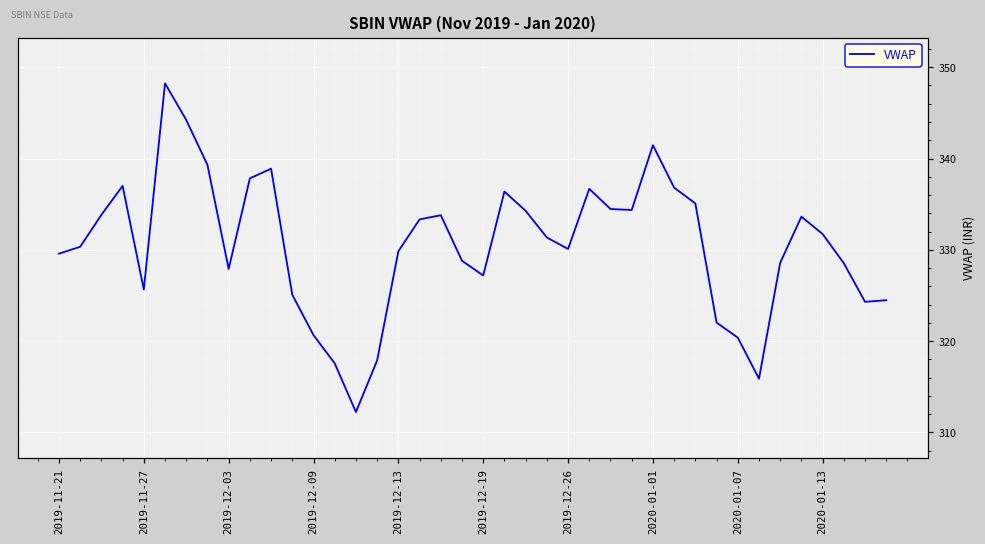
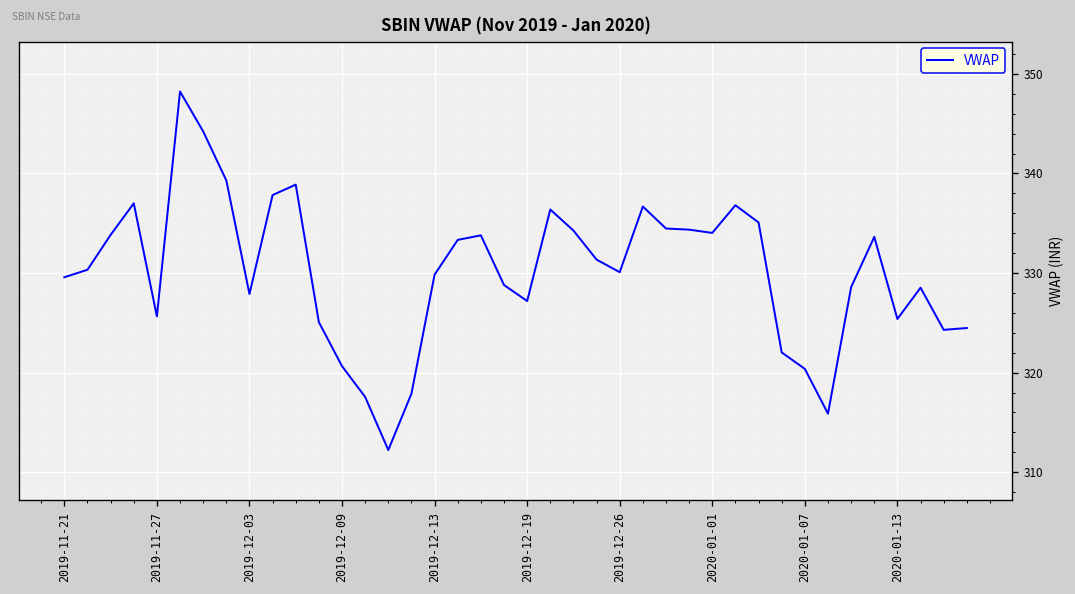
2020-01-01: 341 -> 334
2020-01-13: 332 -> 325
